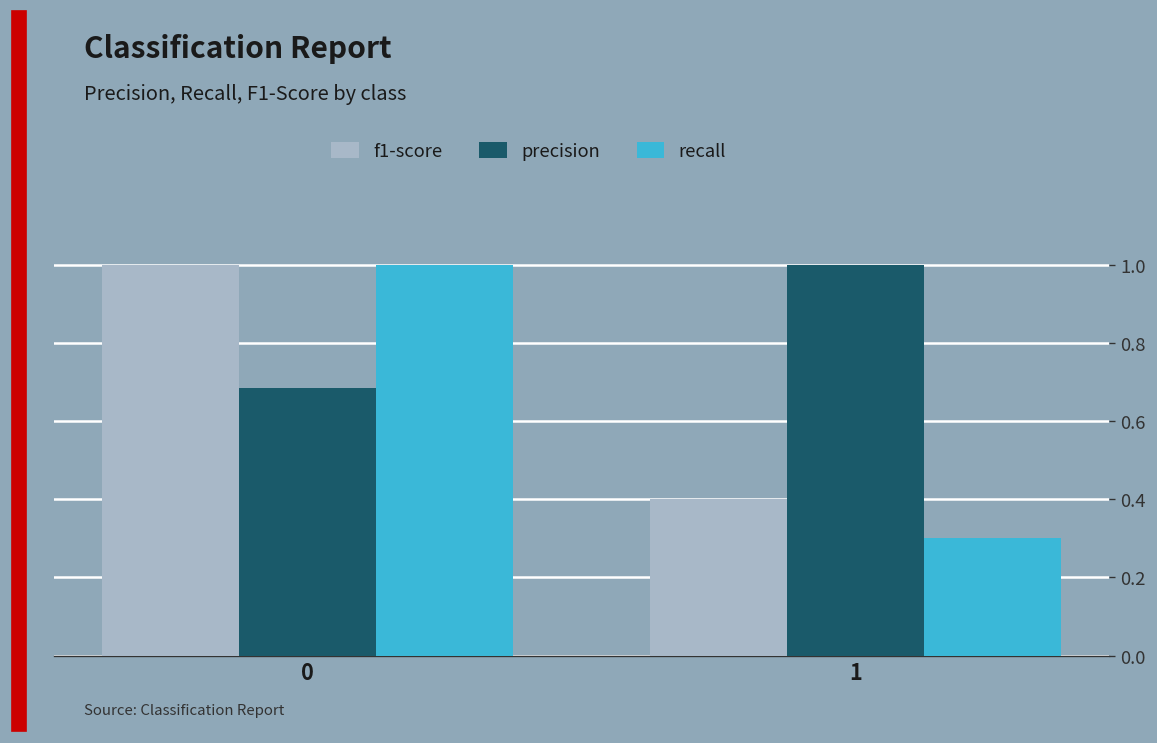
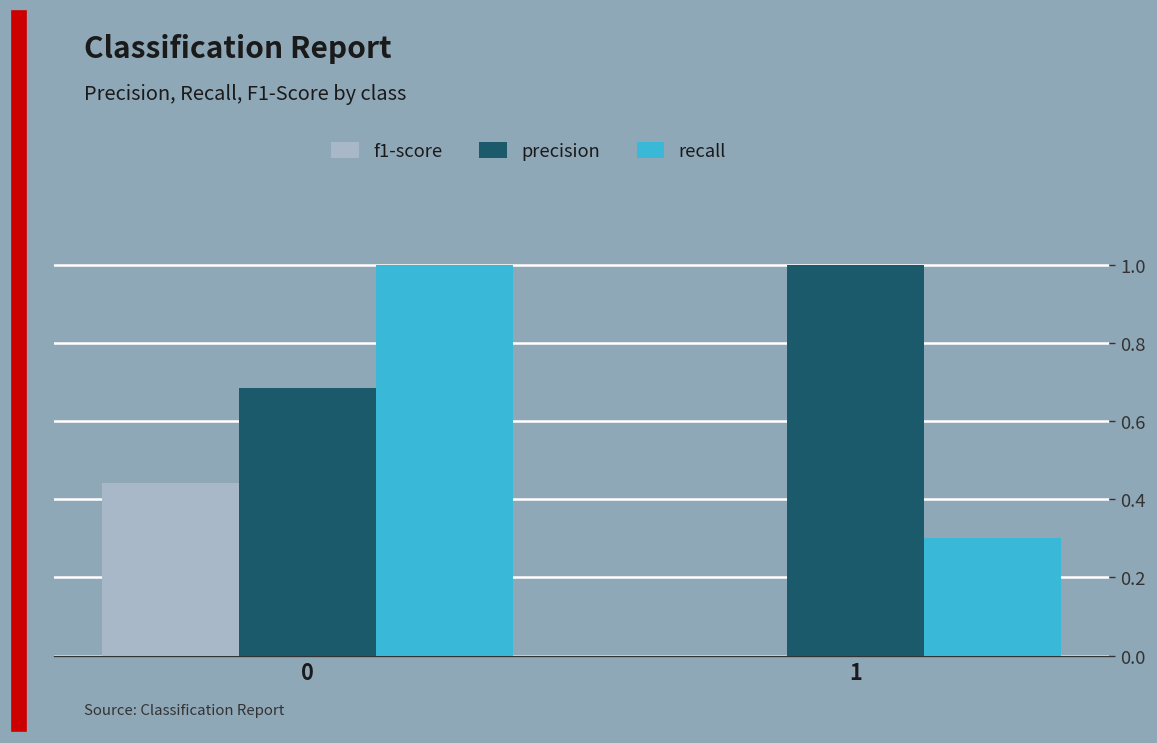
f1-score, 0: 1.00 -> 0.44
f1-score, 1: 0.4 -> 0.0
